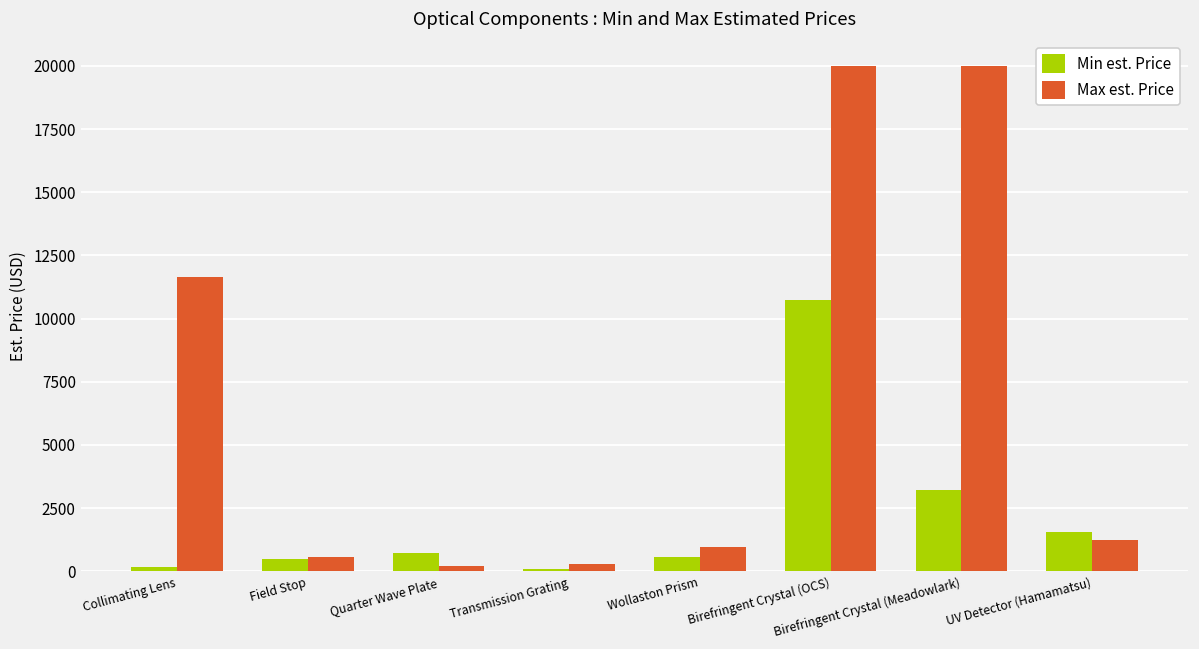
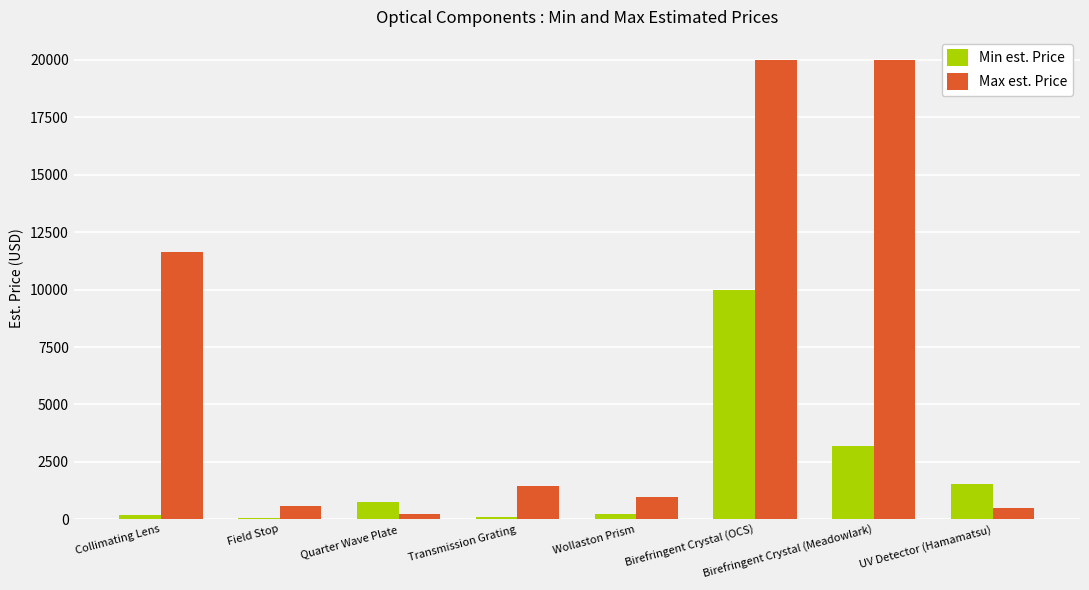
Min est. Price, Field Stop: 500 -> 0
Max est. Price, Transmission Grating: 300 -> 1500
Min est. Price, Wollaston Prism: 600 -> 200
Min est. Price, Birefringent Crystal (OCS): 10700 -> 10000
Max est. Price, UV Detector (Hamamatsu): 1200 -> 500
